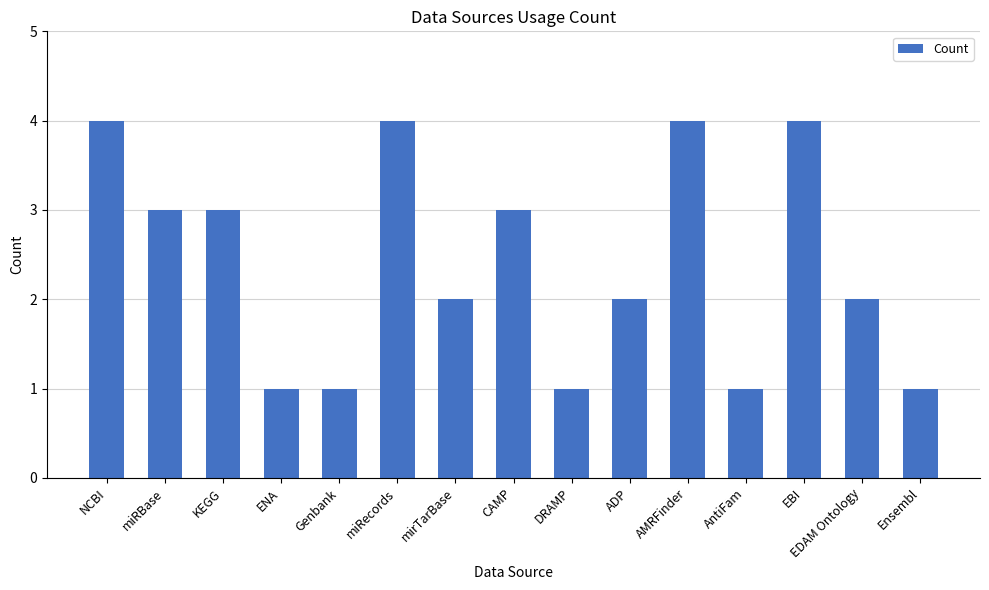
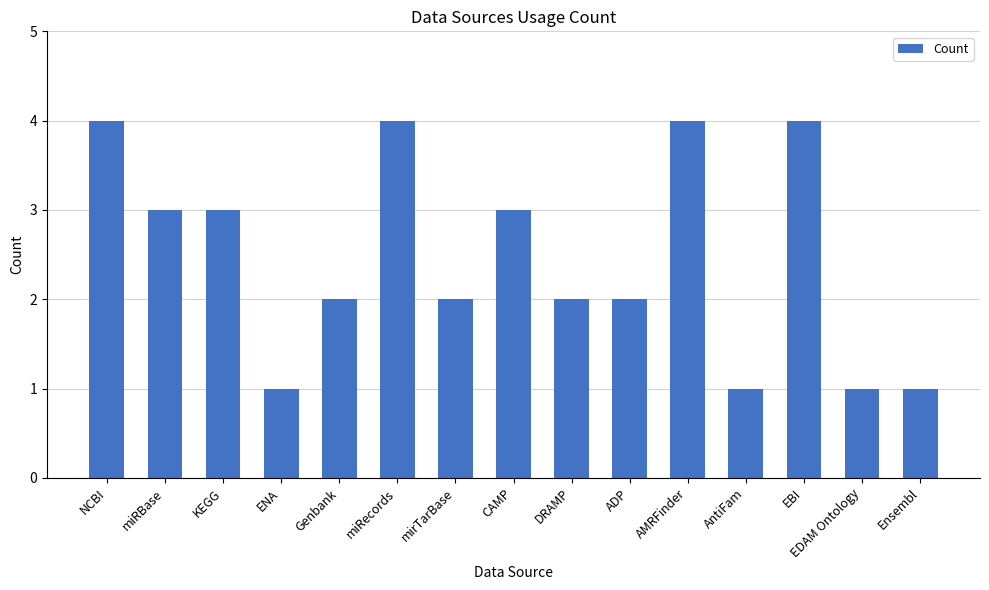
Genbank: 1 -> 2
DRAMP: 1 -> 2
EDAM Ontology: 2 -> 1
